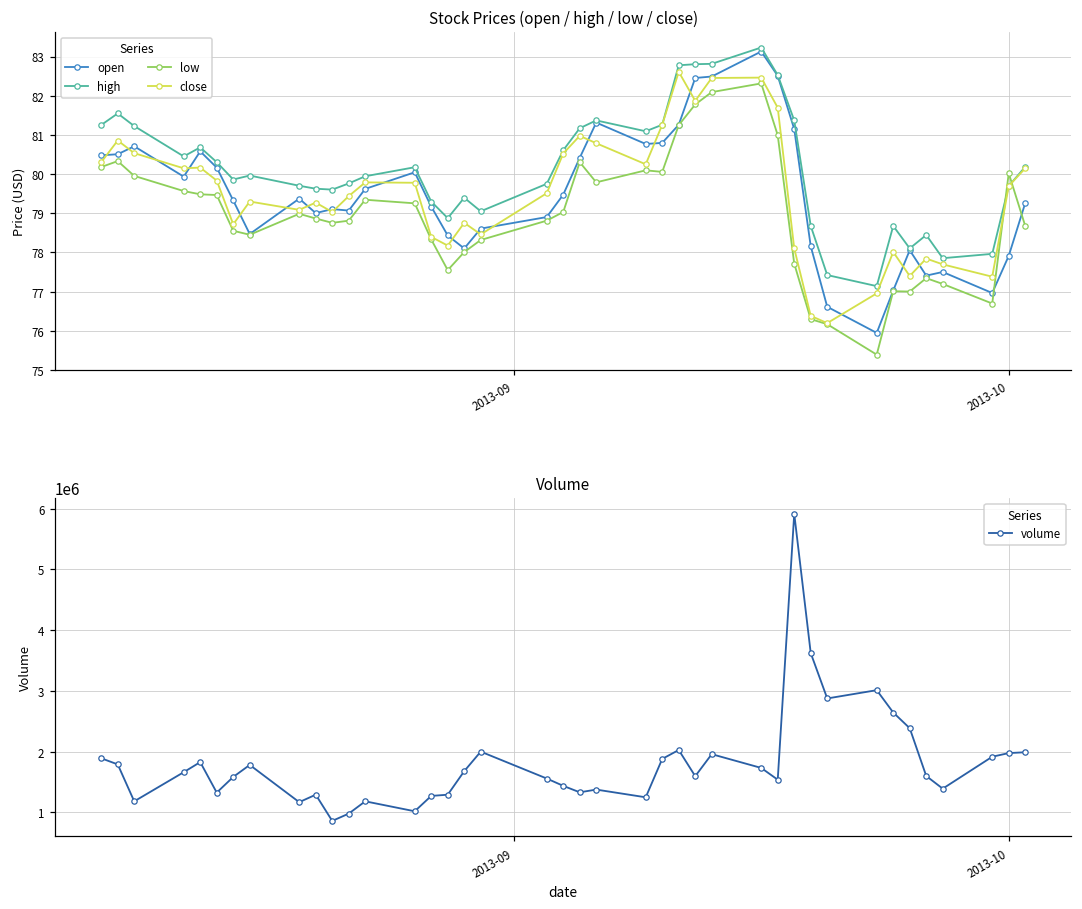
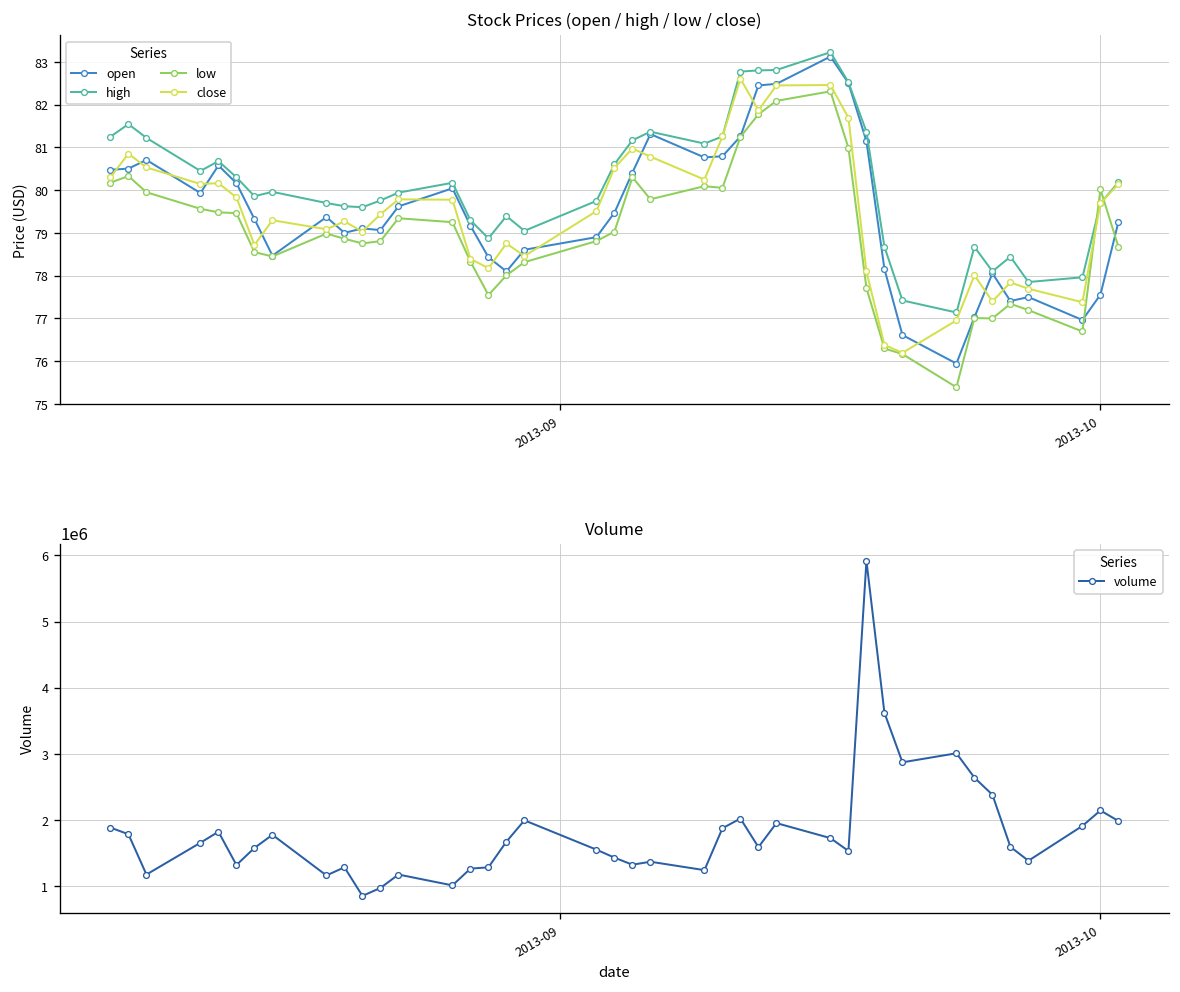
Stock Prices (open / high / low / close), open, 2013-10: 77.9 -> 77.6
Volume, 2013-10: 2000000 -> 2100000
